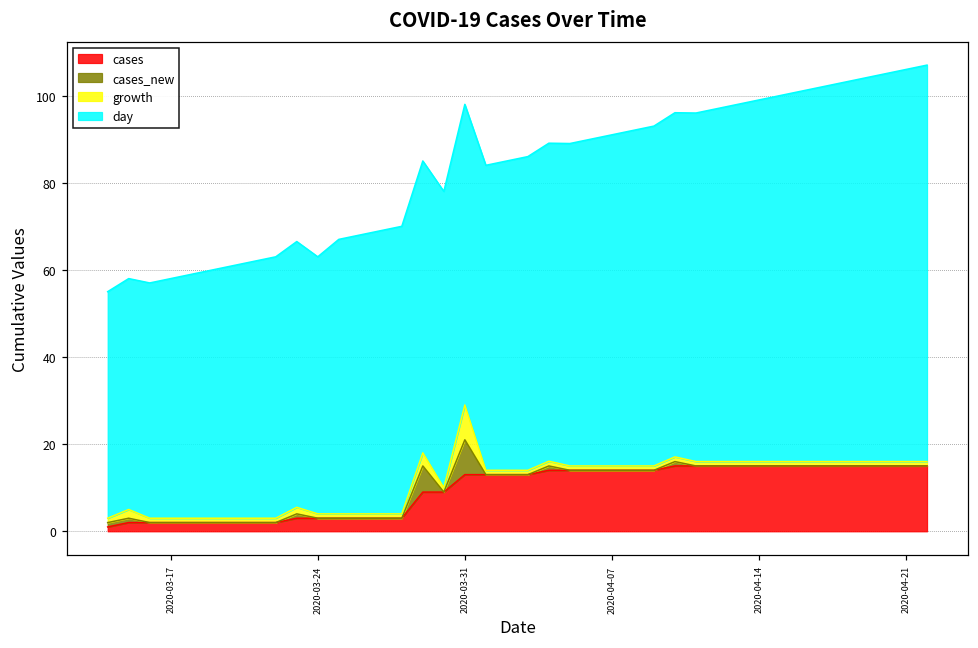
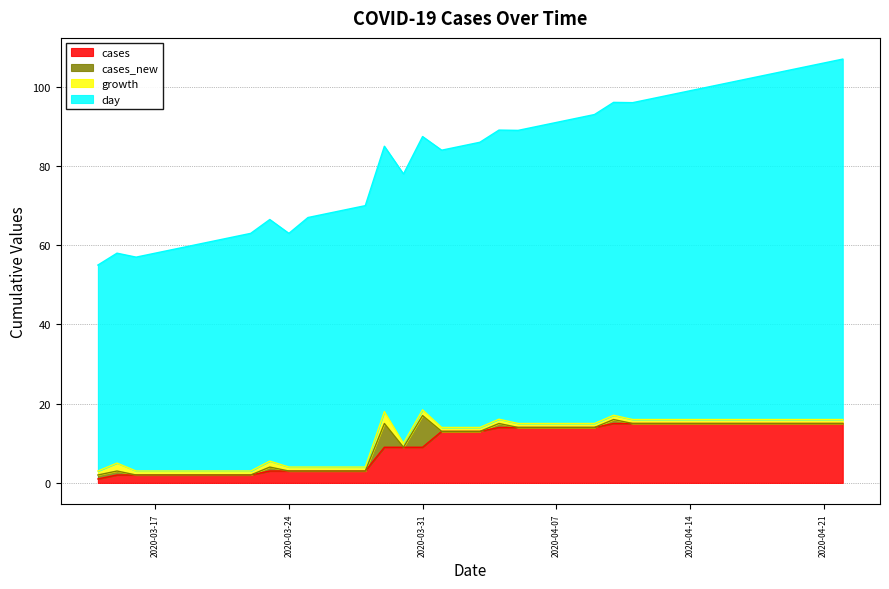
cases, 2020-03-31: 13 -> 9
growth, 2020-03-31: 8 -> 1
